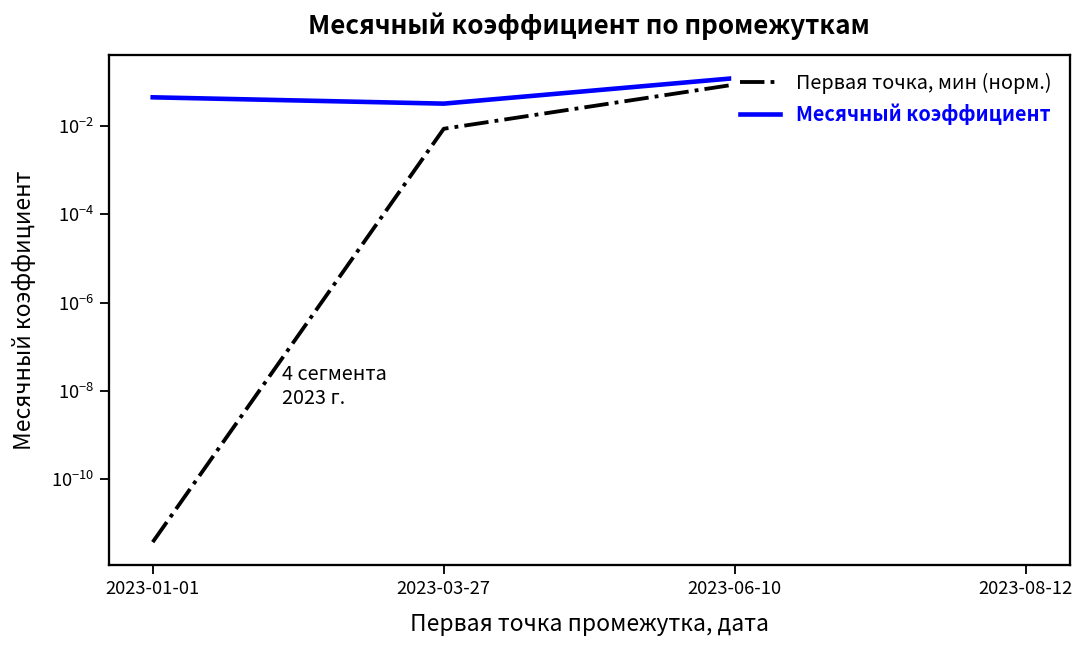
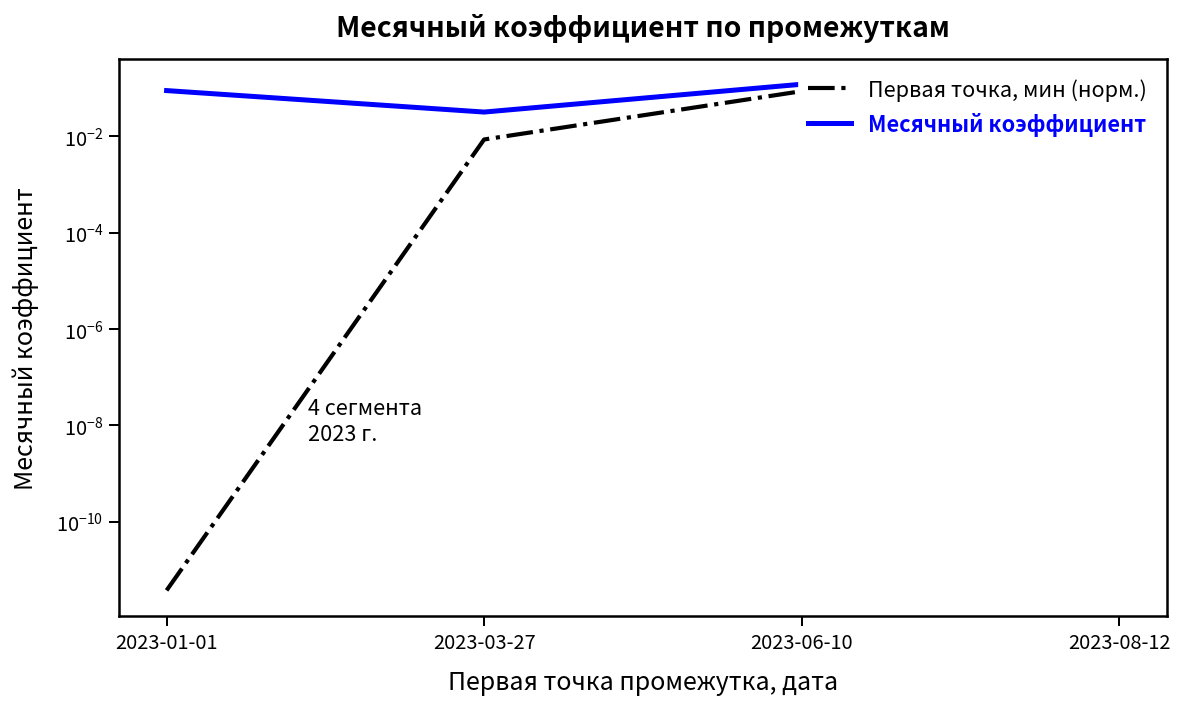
Месячный коэффициент, 2023-01-01: 0.04 -> 0.09
